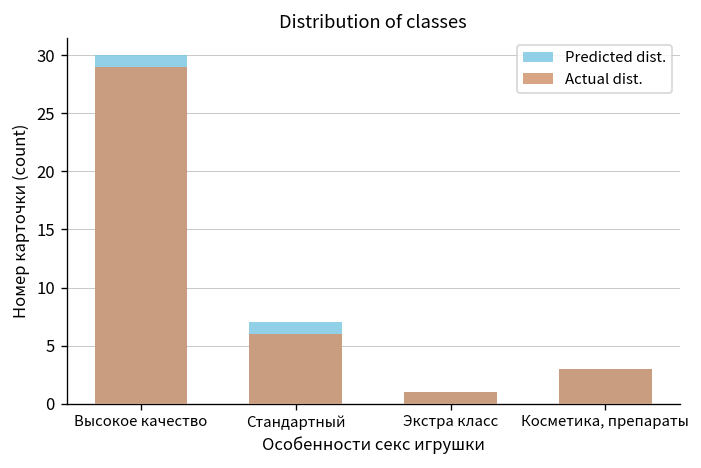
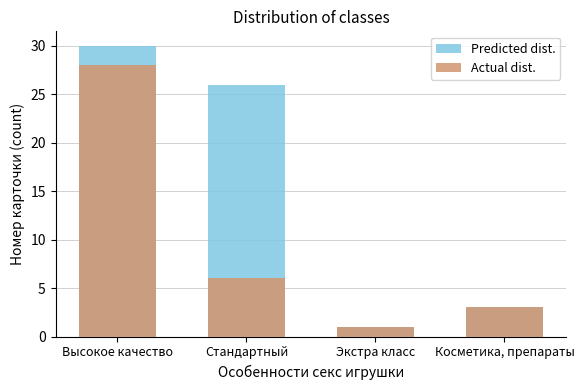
Actual dist., Высокое качество: 29 -> 28
Predicted dist., Стандартный: 7 -> 26
